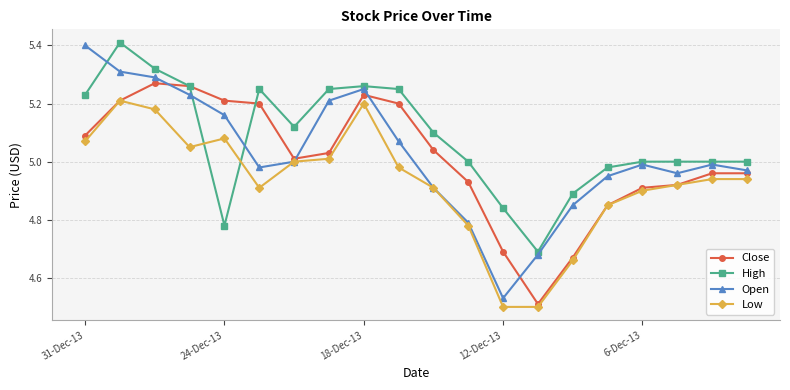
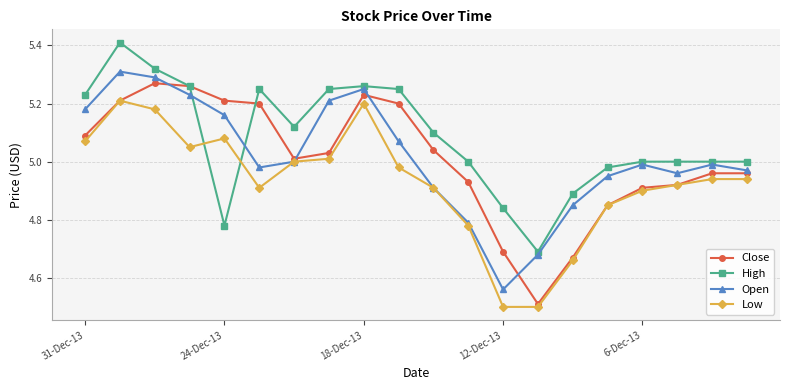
Open, 31-Dec-13: 5.40 -> 5.18
Open, 12-Dec-13: 4.53 -> 4.56
